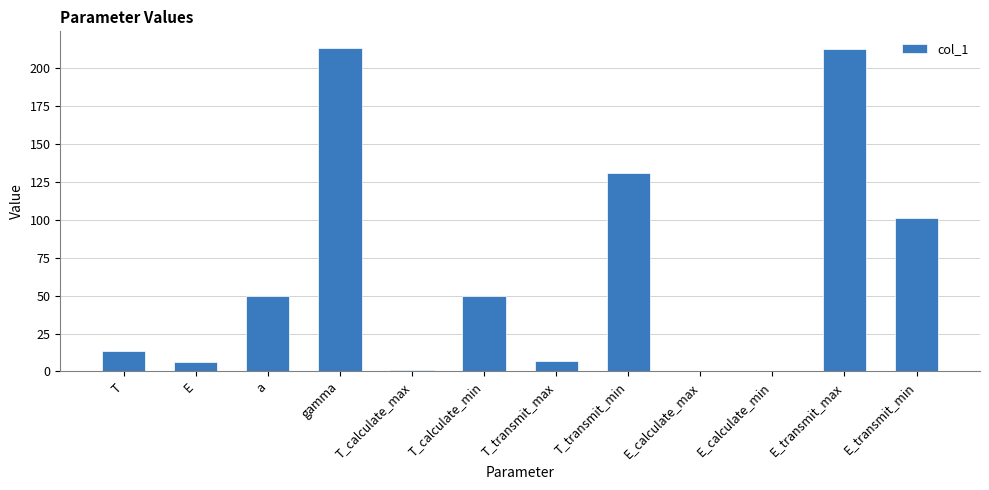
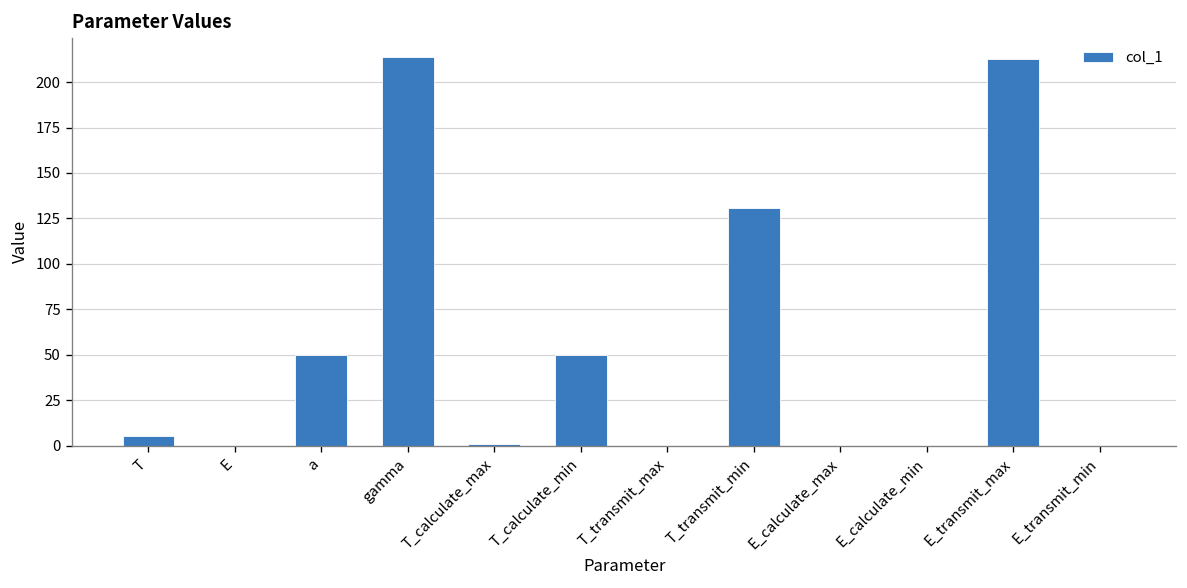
T: 14 -> 6
E: 6 -> 0
T_transmit_max: 7 -> 0
E_transmit_min: 101 -> 0
